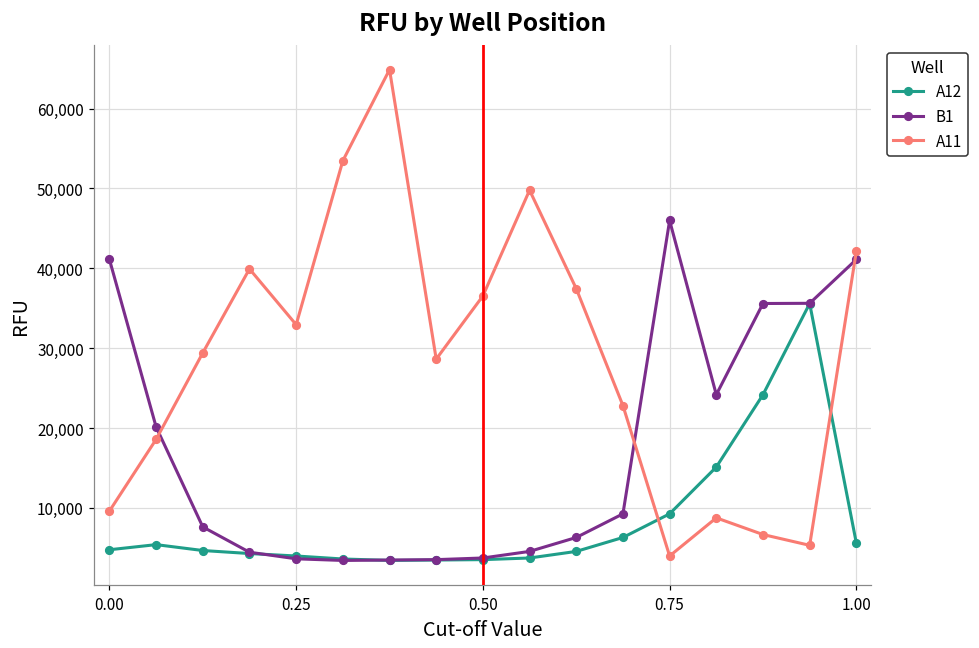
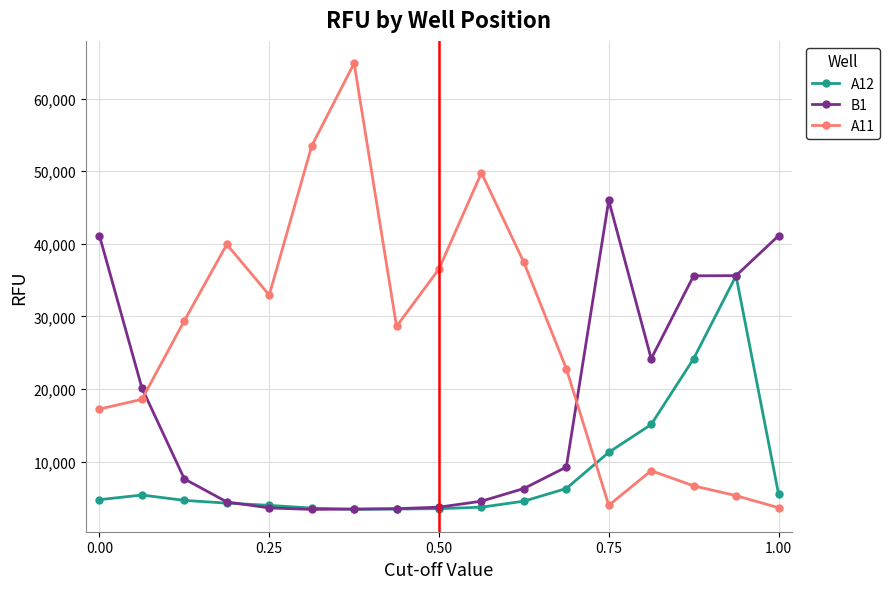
A11, 0.00: 10,000 -> 17,000
A12, 0.75: 9,000 -> 11,000
A11, 1.00: 42,000 -> 4,000
